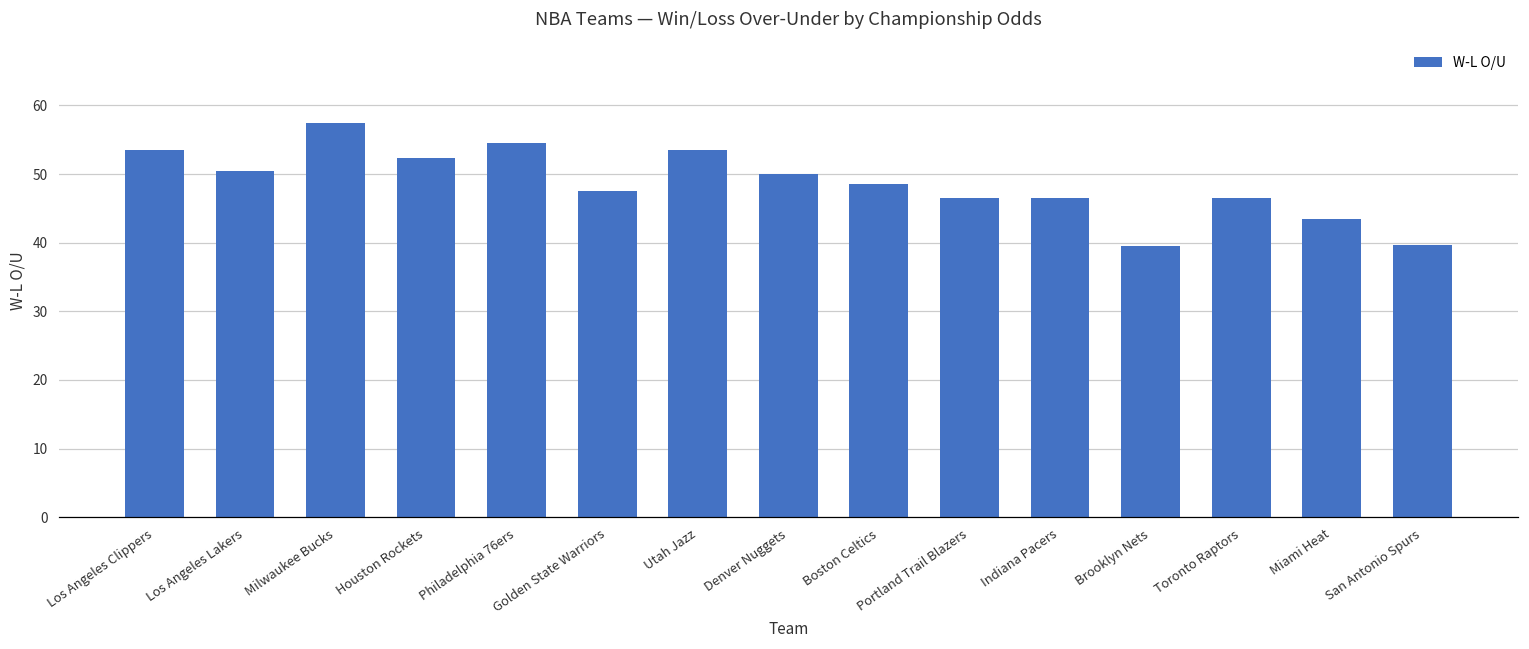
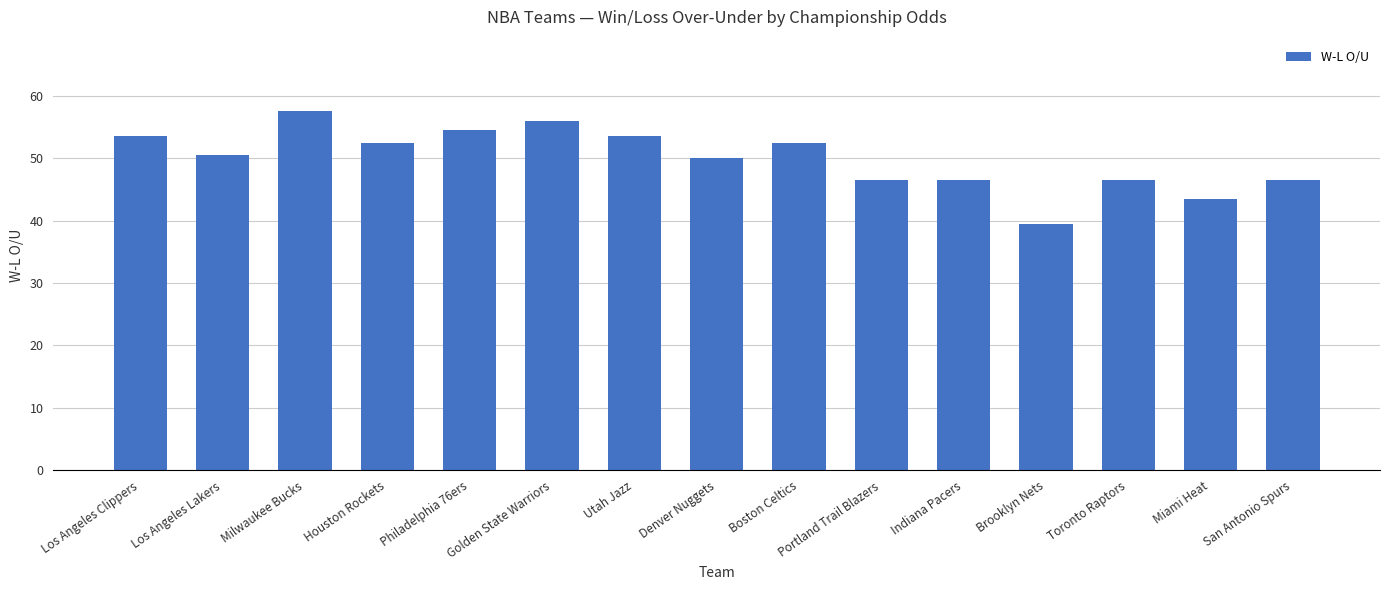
Golden State Warriors: 48 -> 56
Boston Celtics: 49 -> 53
San Antonio Spurs: 40 -> 47
